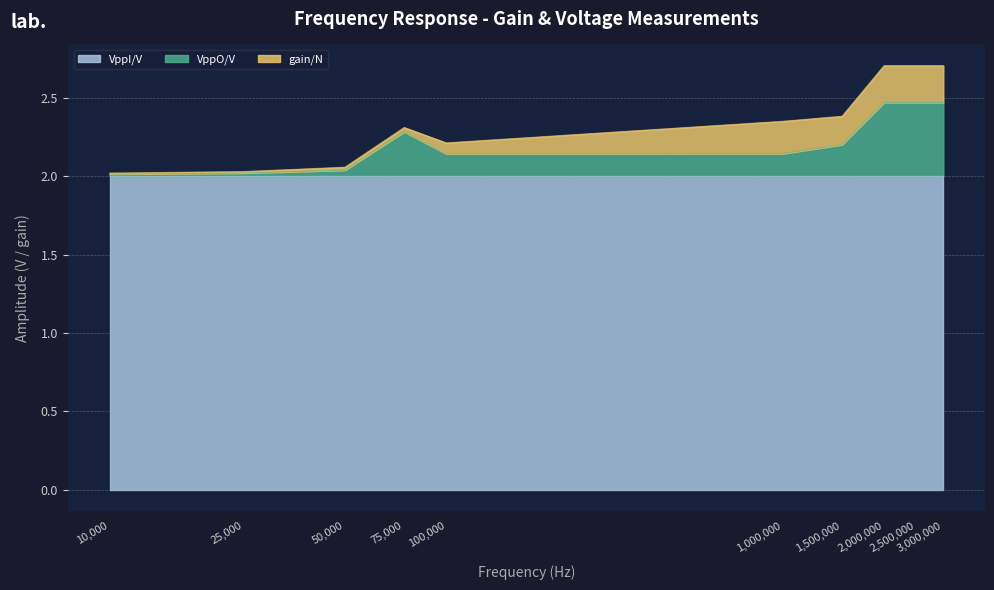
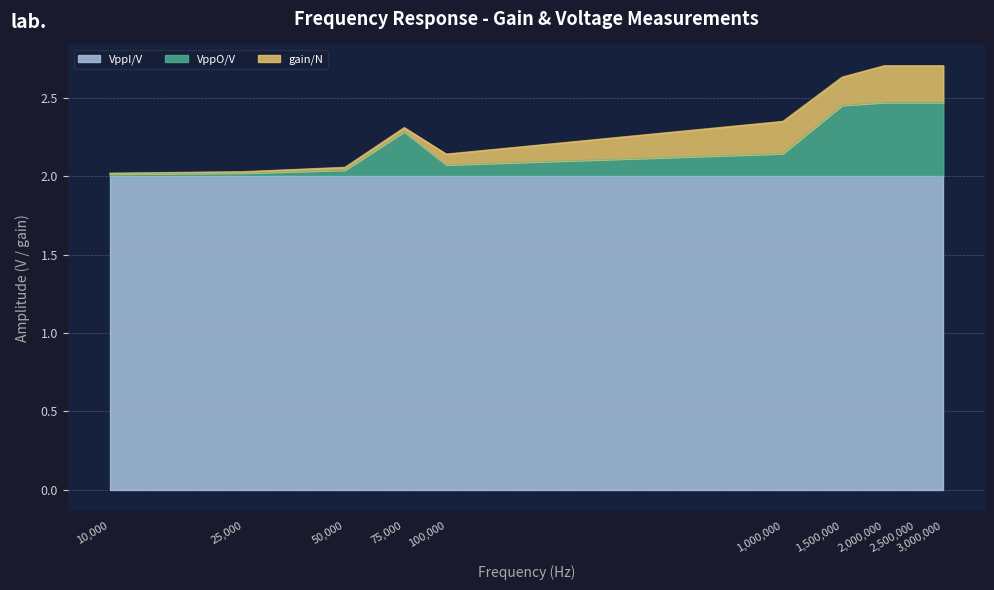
VppO/V, 100,000: 2.14 -> 2.07
VppO/V, 1,500,000: 2.20 -> 2.45
